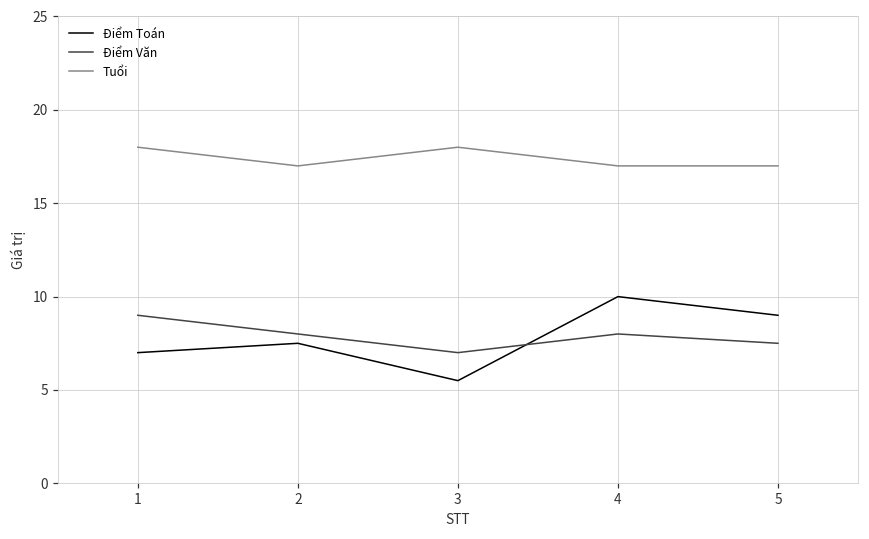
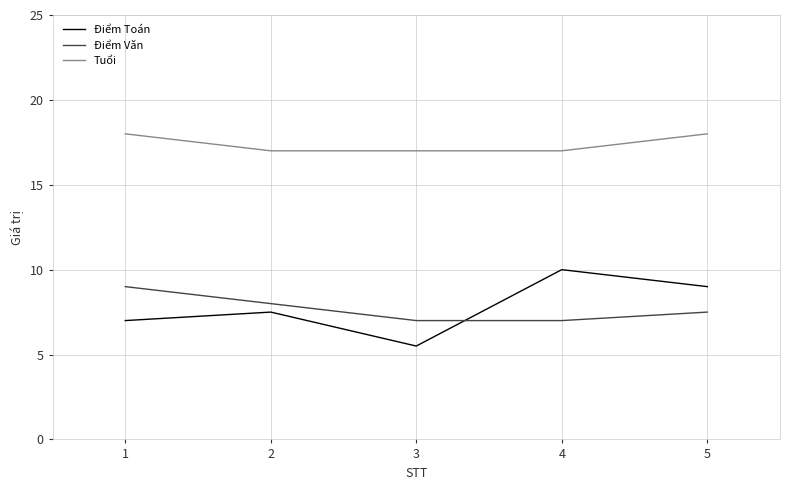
Tuổi, 3: 18 -> 17
Điểm Văn, 4: 8 -> 7
Tuổi, 5: 17 -> 18
